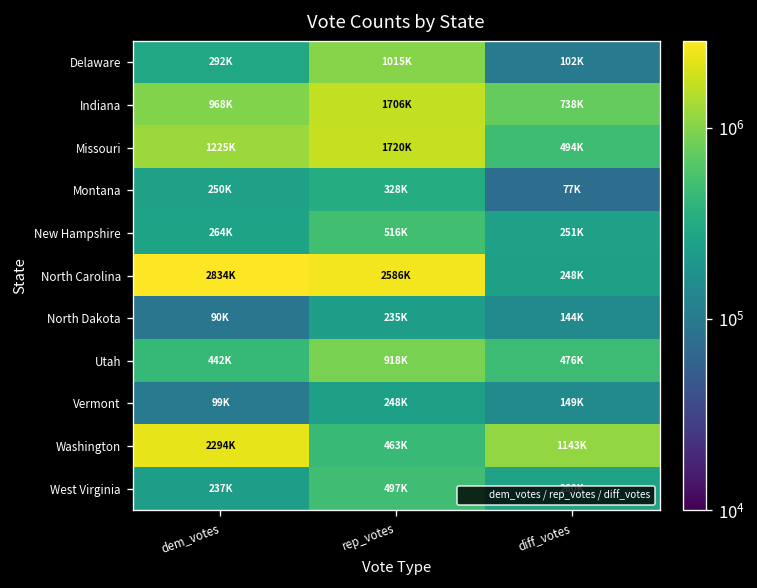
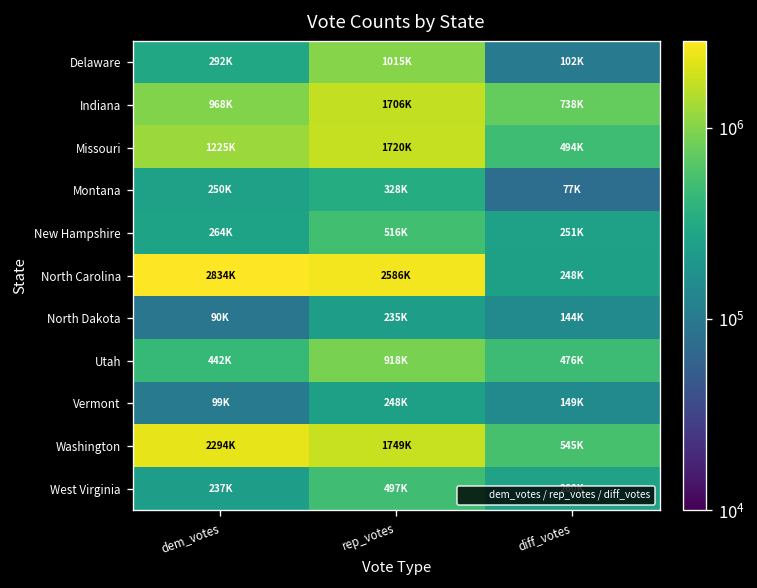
Washington, rep_votes: 463K -> 1749K
Washington, diff_votes: 1143K -> 545K
